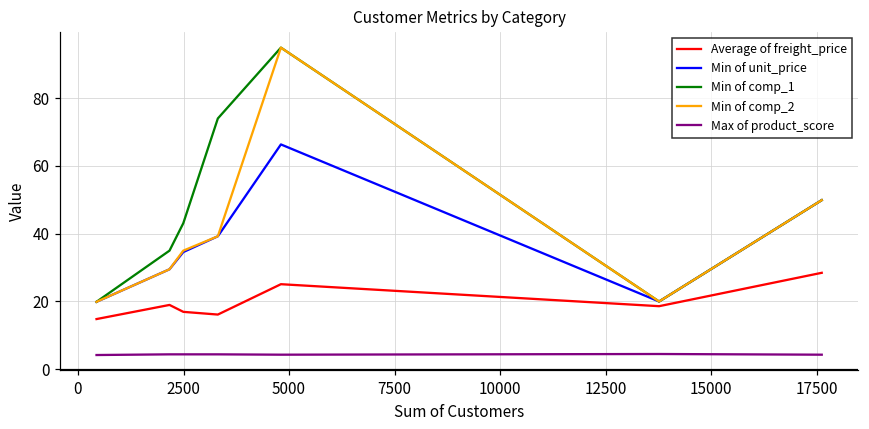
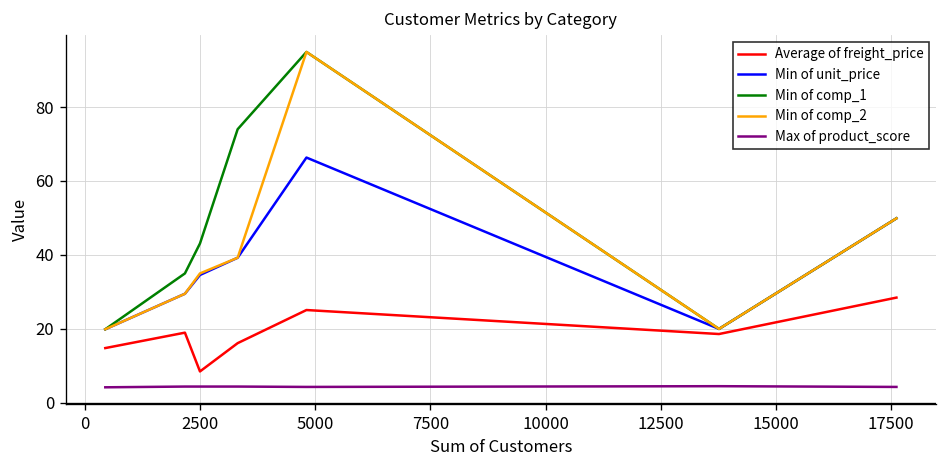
Average of freight_price, 2500: 17 -> 8
